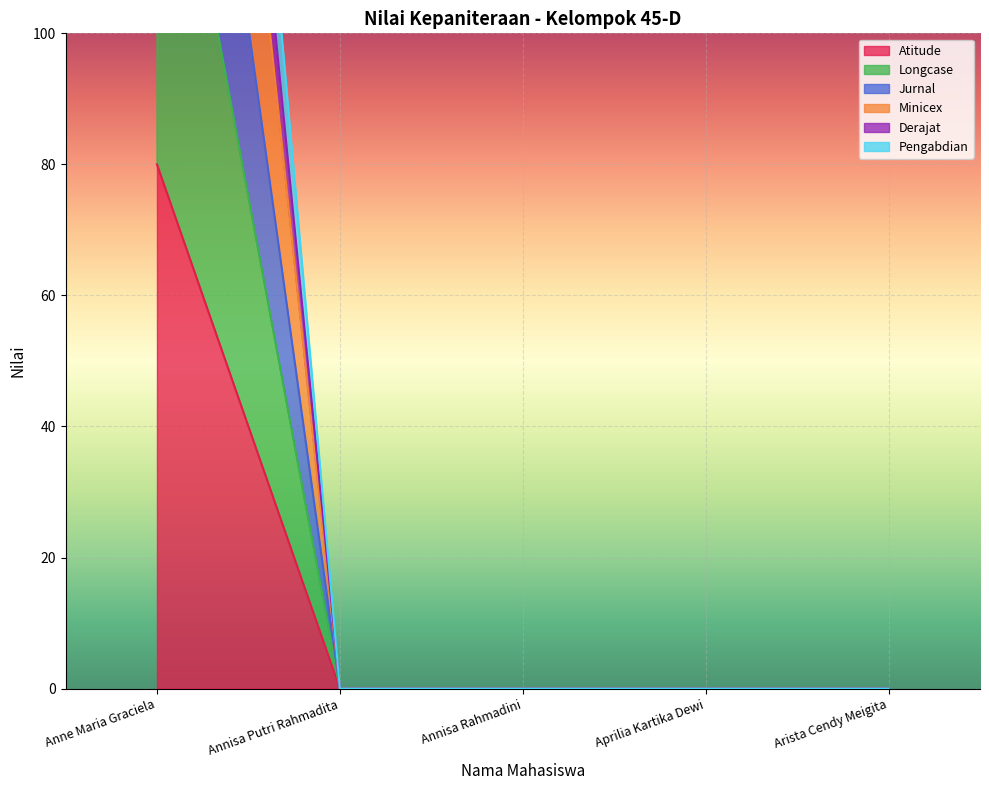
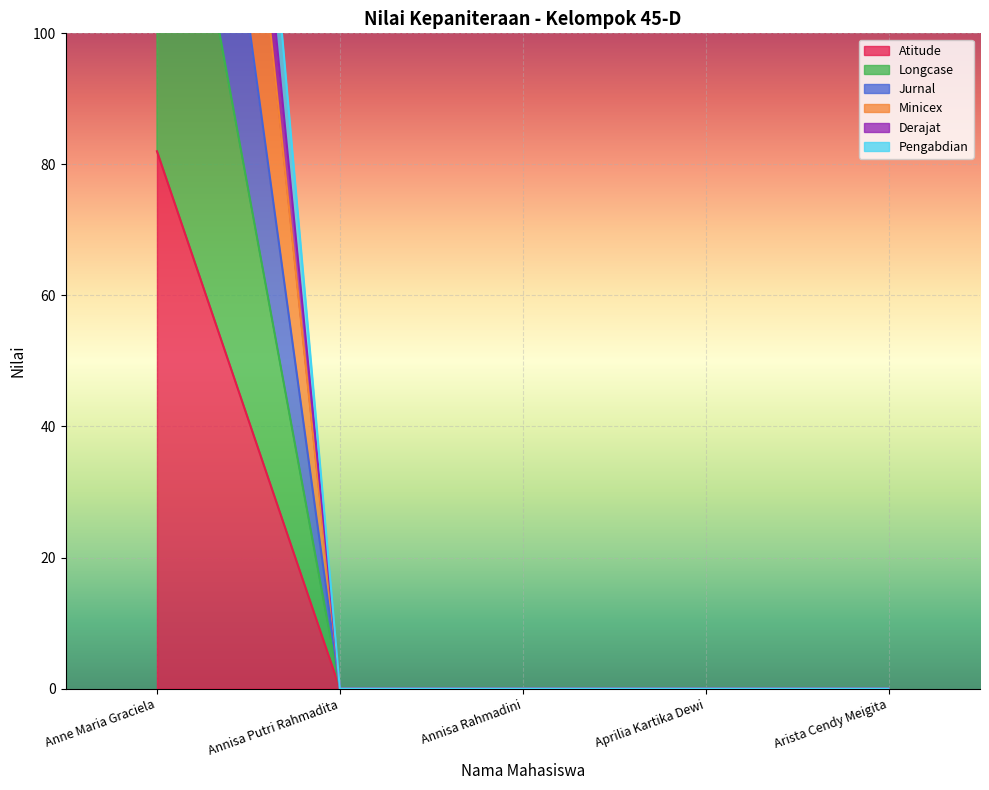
Atitude, Anne Maria Graciela: 80 -> 82
